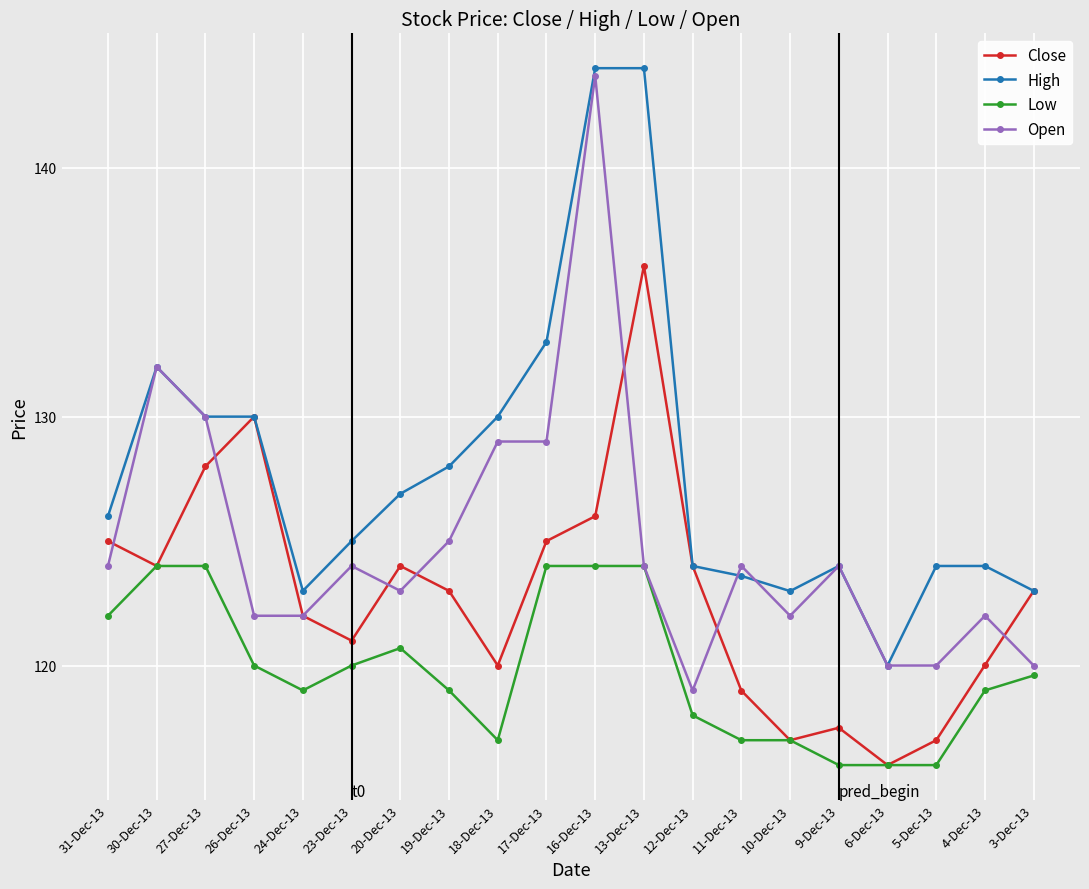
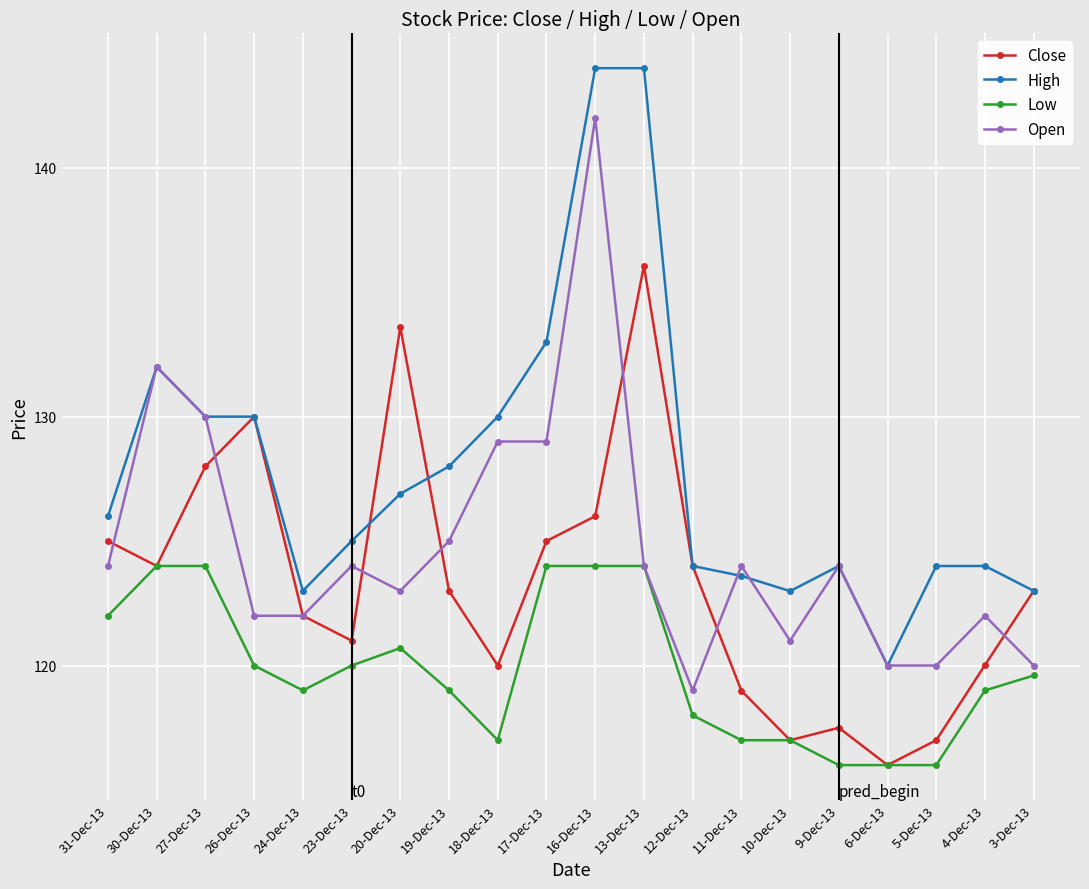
Close, 20-Dec-13: 124.0 -> 133.6
Open, 16-Dec-13: 143.7 -> 142.0
Open, 10-Dec-13: 122 -> 121
